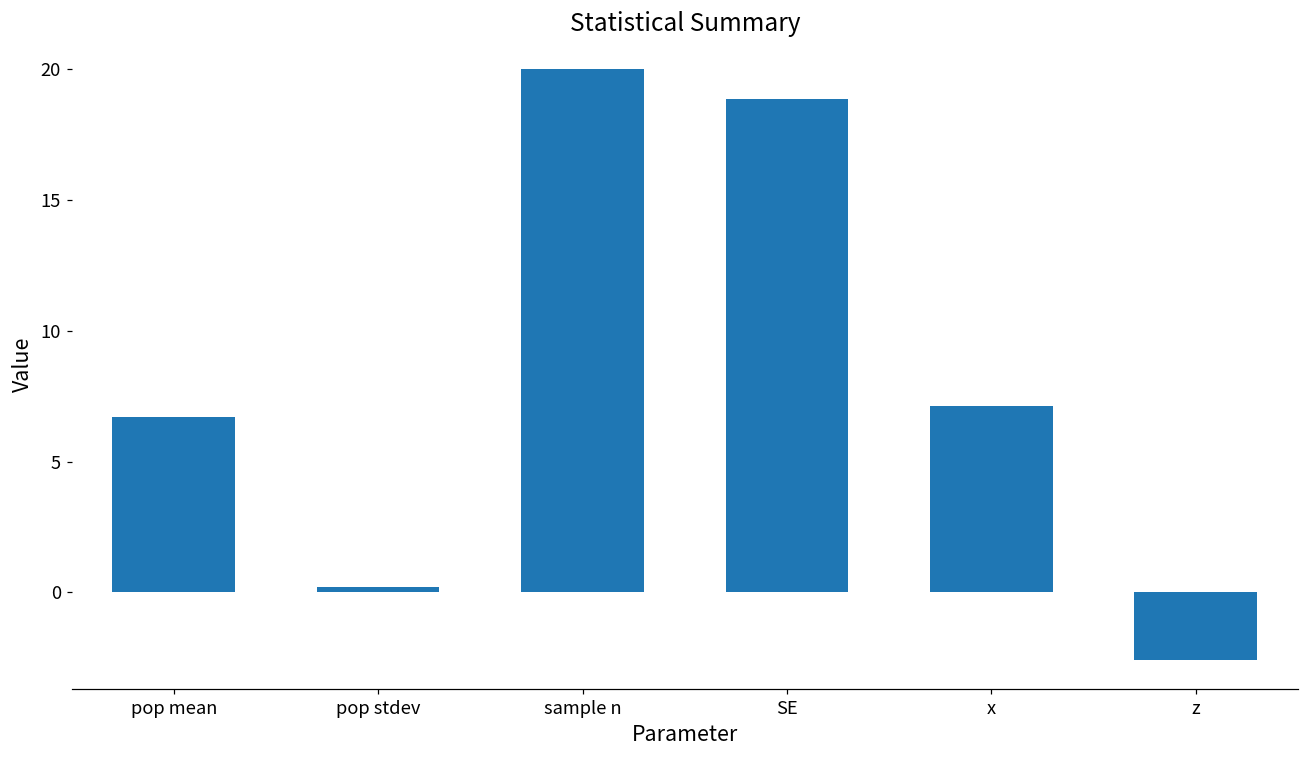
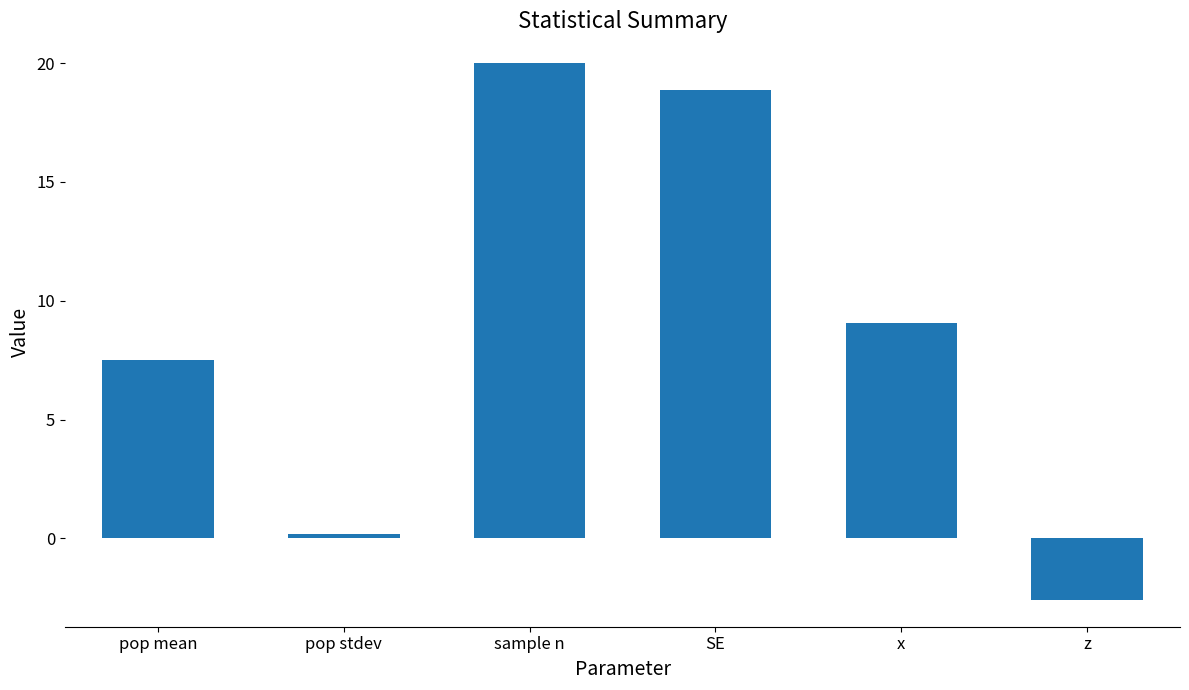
pop mean: 6.7 -> 7.5
x: 7.1 -> 9.1
